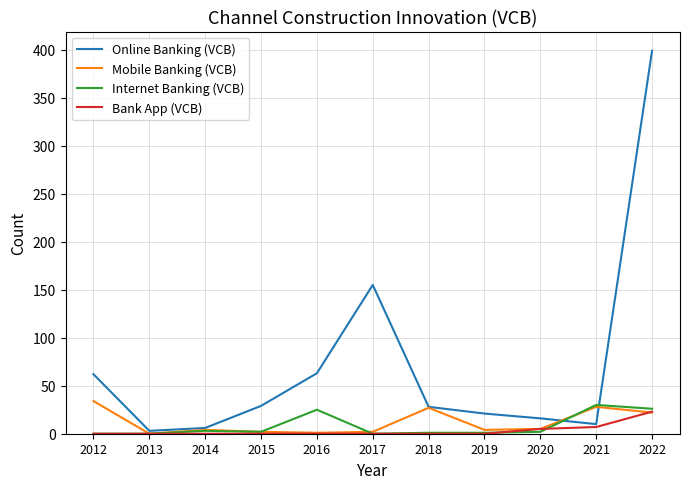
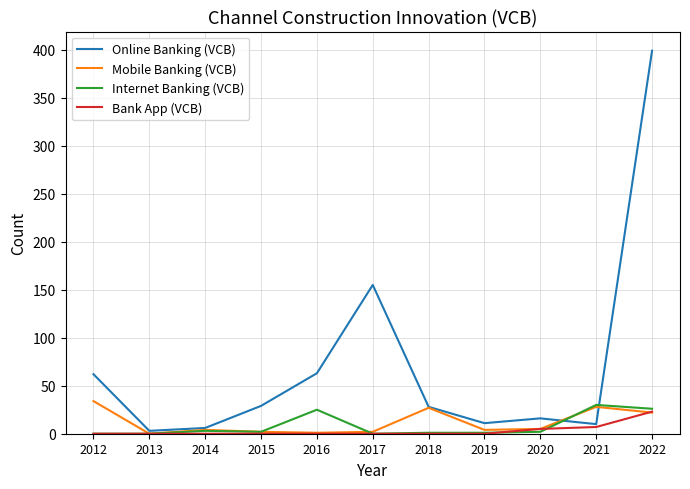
Online Banking (VCB), 2019: 20 -> 10
